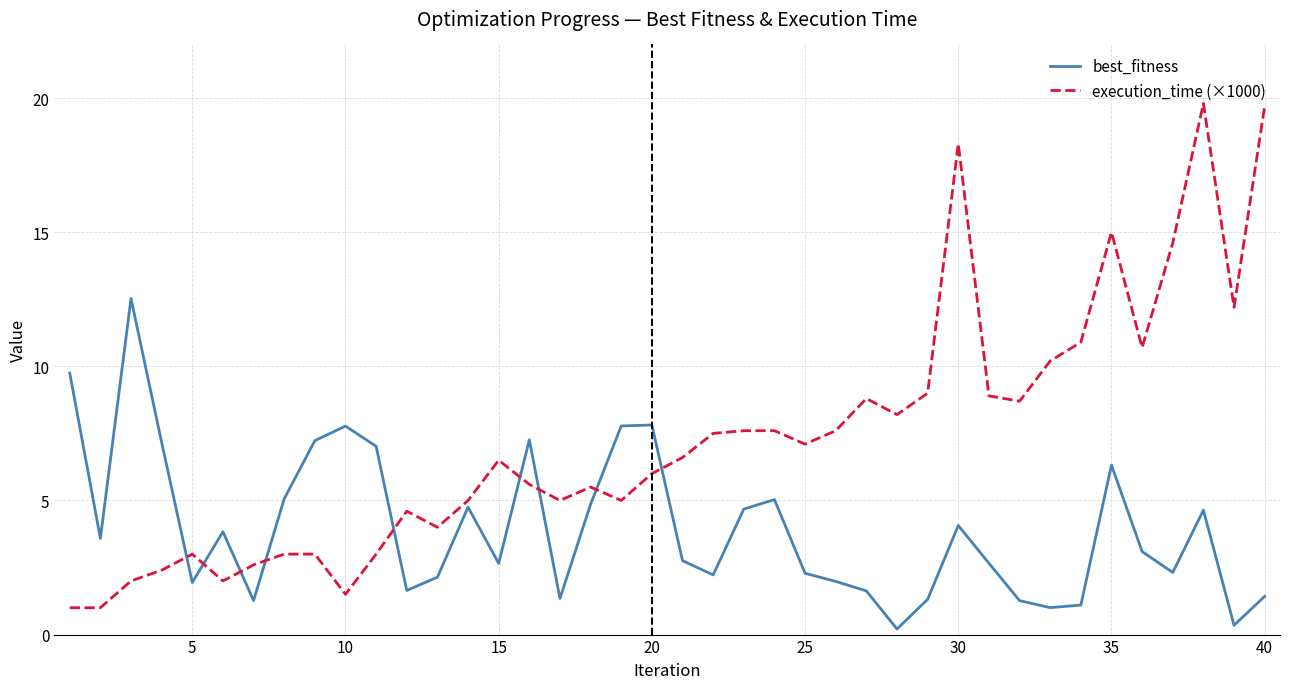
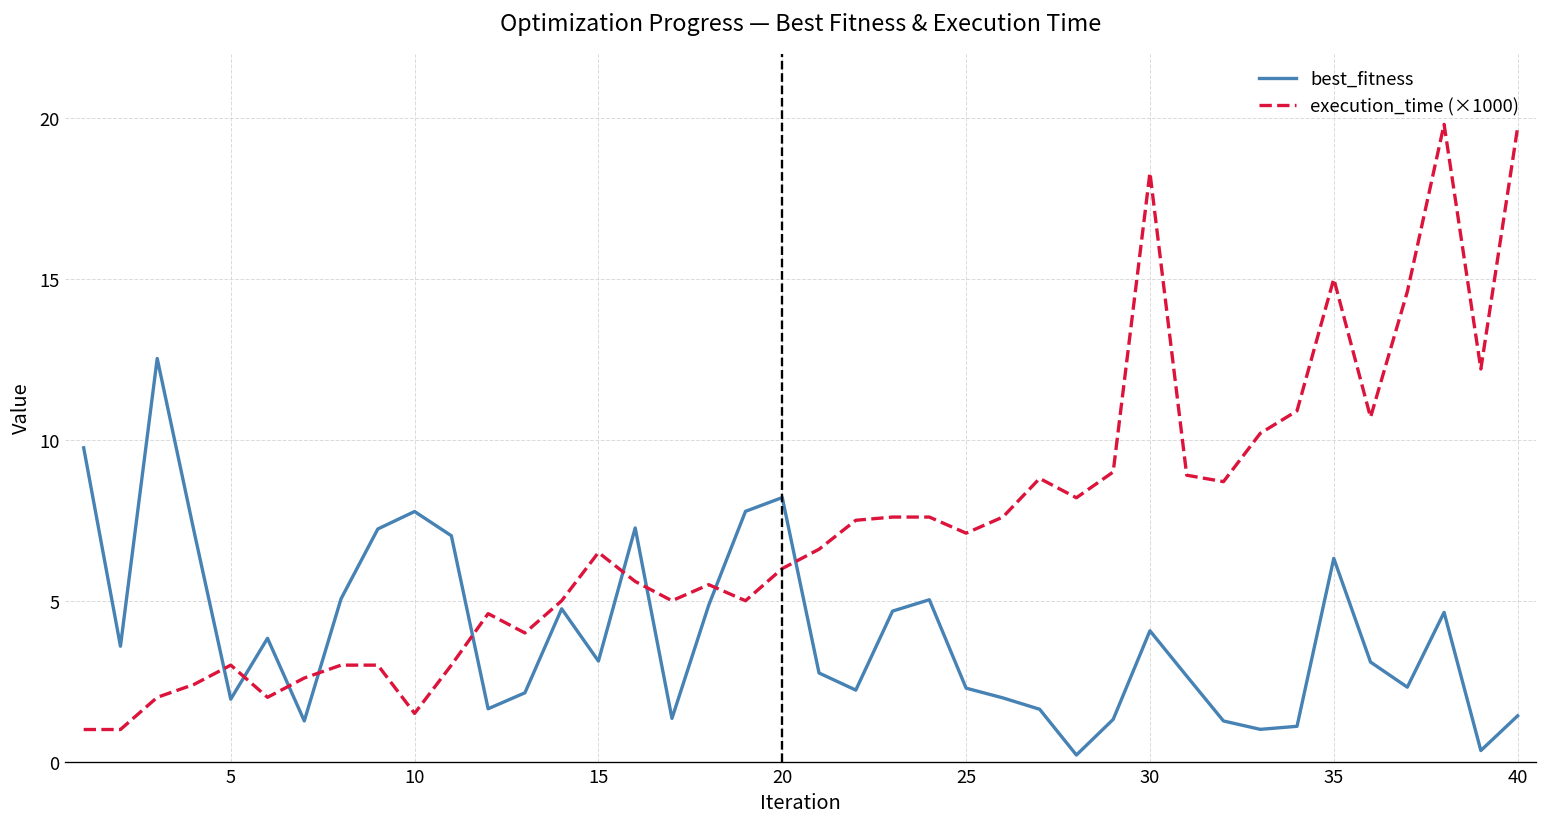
best_fitness, 15: 2.7 -> 3.1
best_fitness, 20: 7.8 -> 8.2
